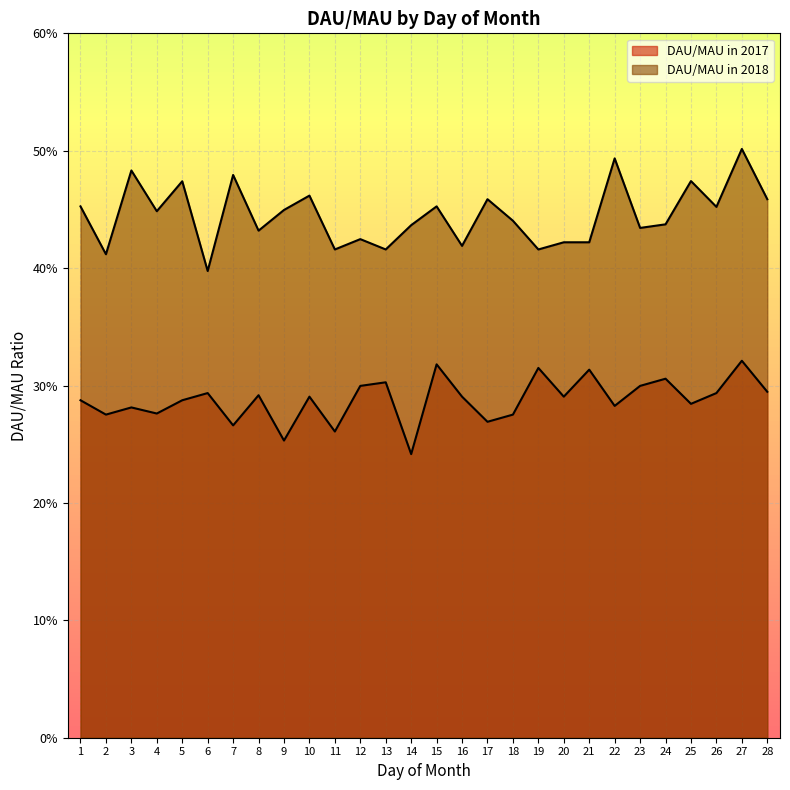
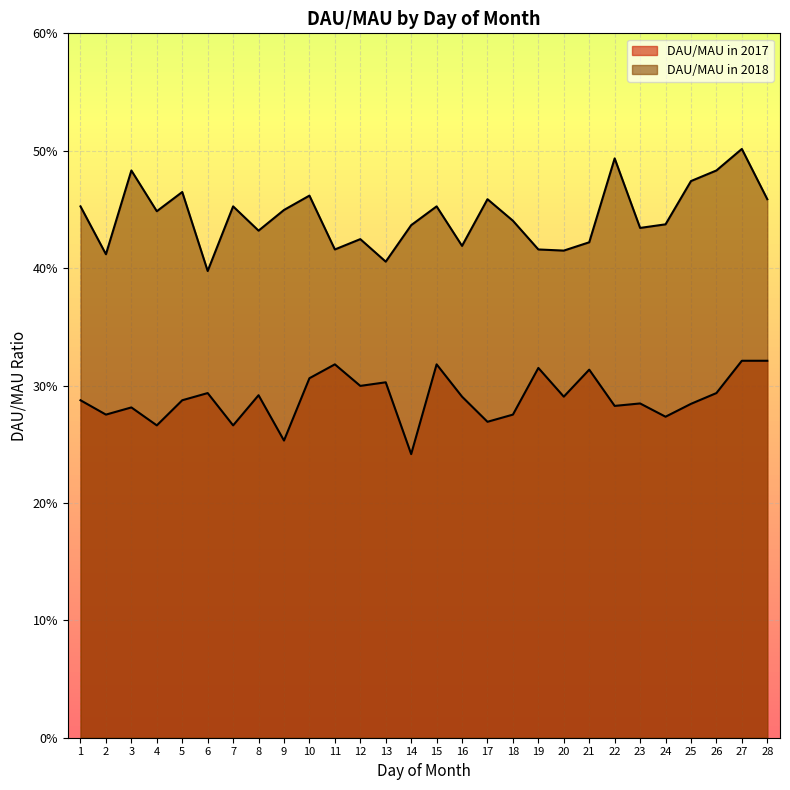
DAU/MAU in 2017, 4: 27.6% -> 26.6%
DAU/MAU in 2018, 5: 47.4% -> 46.5%
DAU/MAU in 2018, 7: 47.9% -> 45.3%
DAU/MAU in 2017, 10: 29.1% -> 30.6%
DAU/MAU in 2017, 11: 26.1% -> 31.8%
DAU/MAU in 2018, 13: 41.6% -> 40.6%
DAU/MAU in 2018, 20: 42.2% -> 41.5%
DAU/MAU in 2017, 23: 30.0% -> 28.5%
DAU/MAU in 2017, 24: 30.6% -> 27.3%
DAU/MAU in 2018, 26: 45.2% -> 48.3%
DAU/MAU in 2017, 28: 29.5% -> 32.1%
